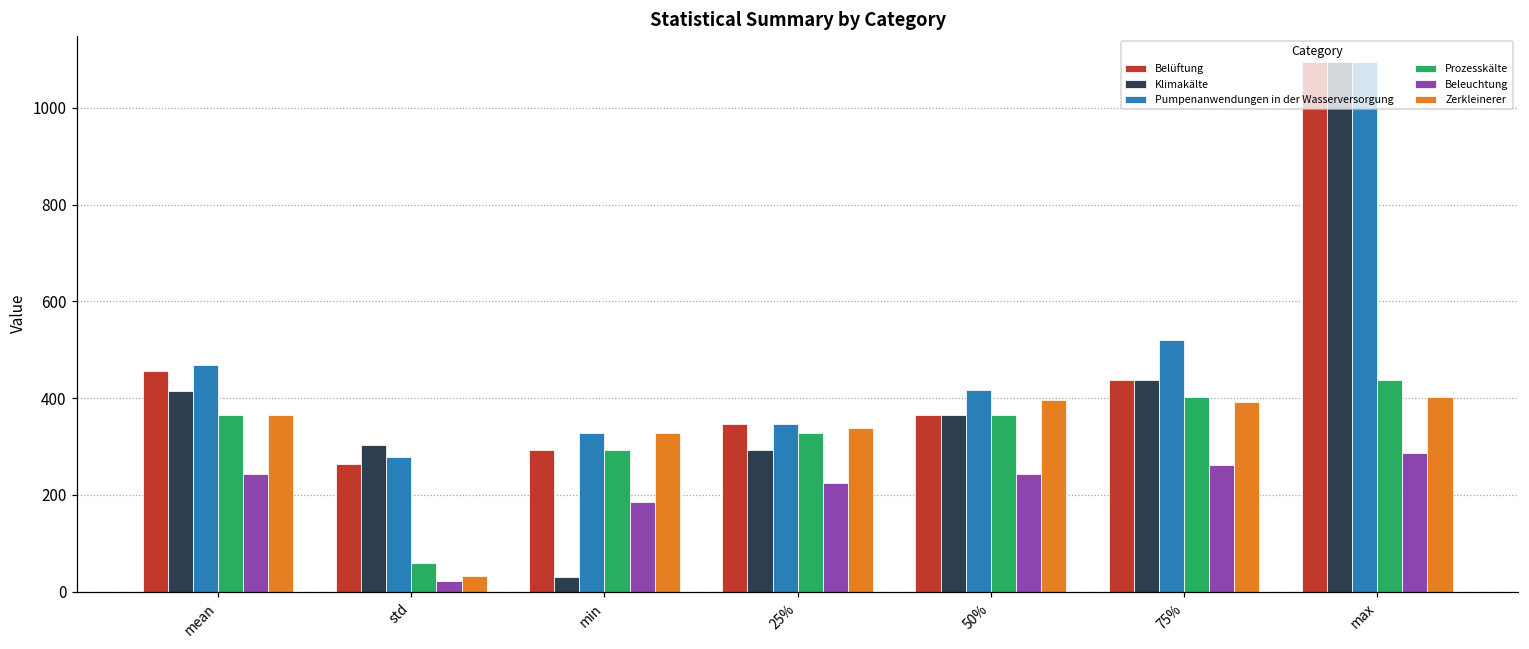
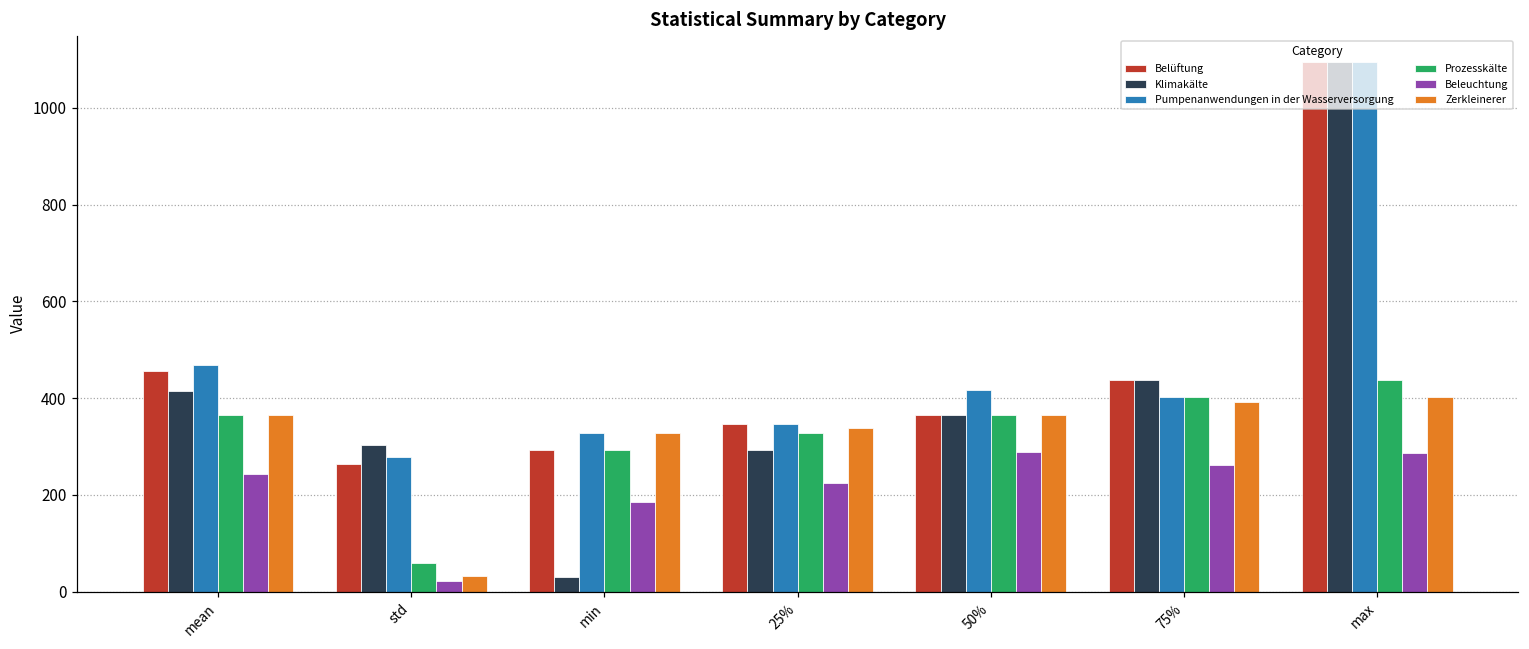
Beleuchtung, 50%: 240 -> 290
Zerkleinerer, 50%: 400 -> 370
Pumpenanwendungen in der Wasserversorgung, 75%: 520 -> 400
